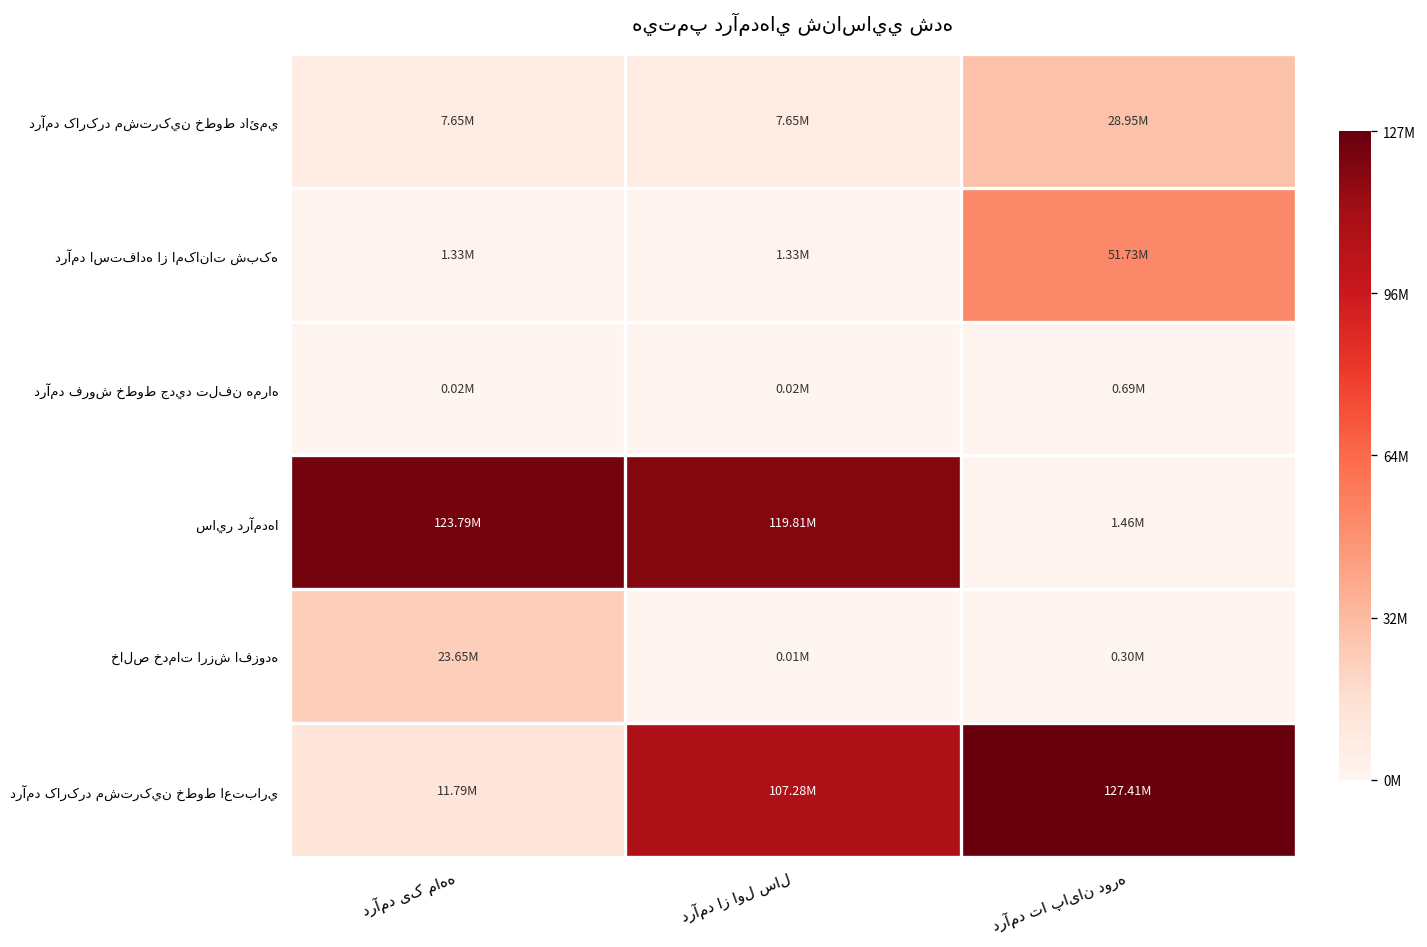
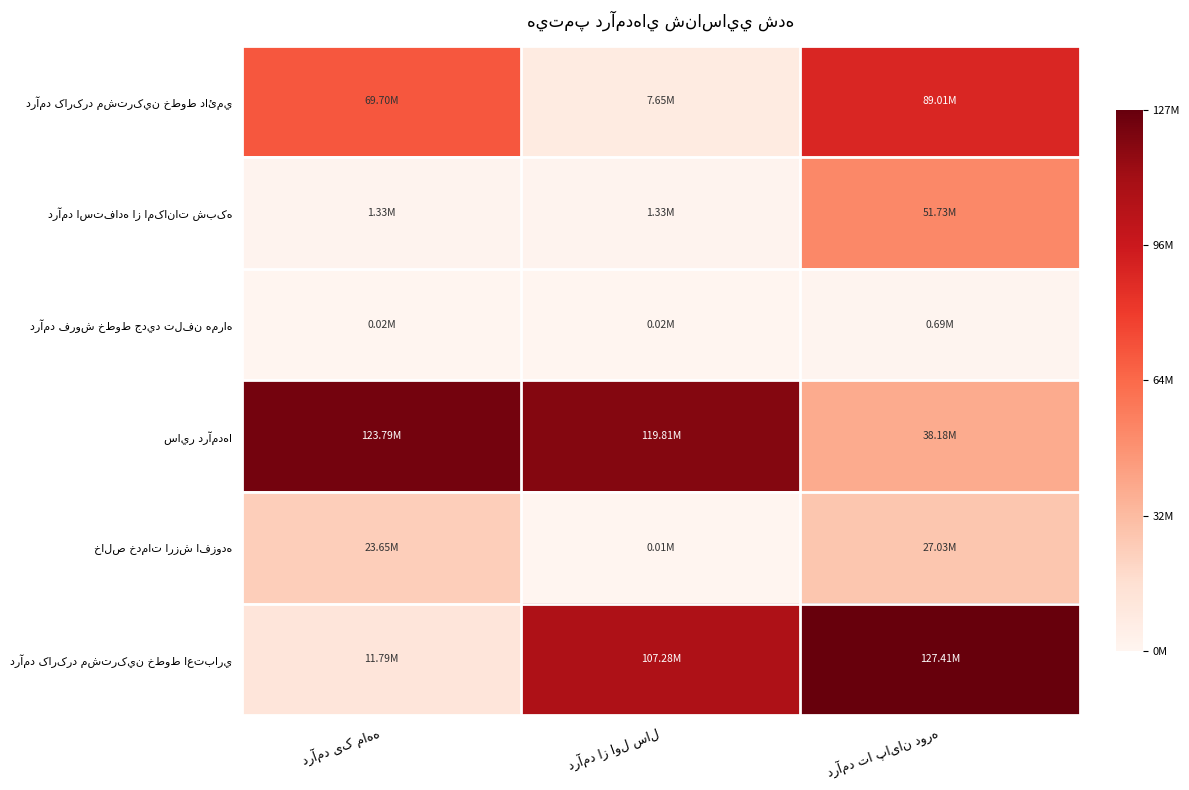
درآمد کارکرد مشترکين خطوط دائمي, درآمد یک ماهه: 7.65M -> 69.70M
درآمد کارکرد مشترکين خطوط دائمي, درآمد تا پایان دوره: 28.95M -> 89.01M
ساير درآمدها, درآمد تا پایان دوره: 1.46M -> 38.18M
خالص خدمات ارزش افزوده, درآمد تا پایان دوره: 0.30M -> 27.03M
